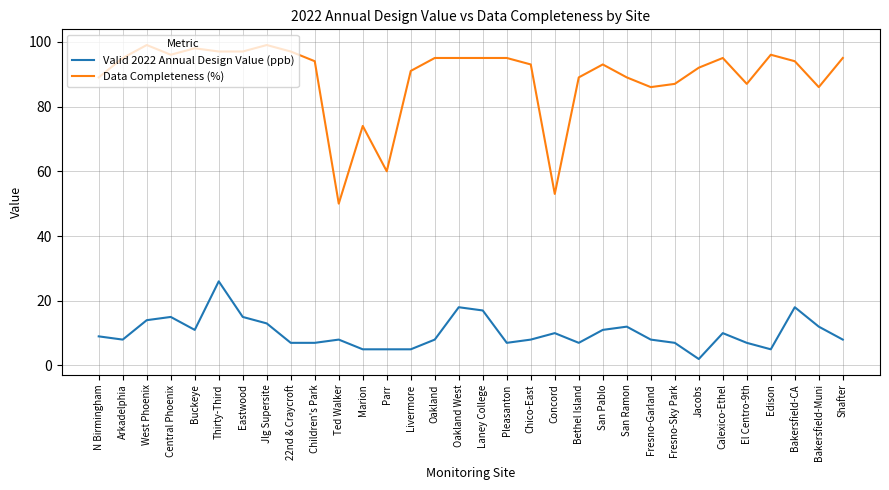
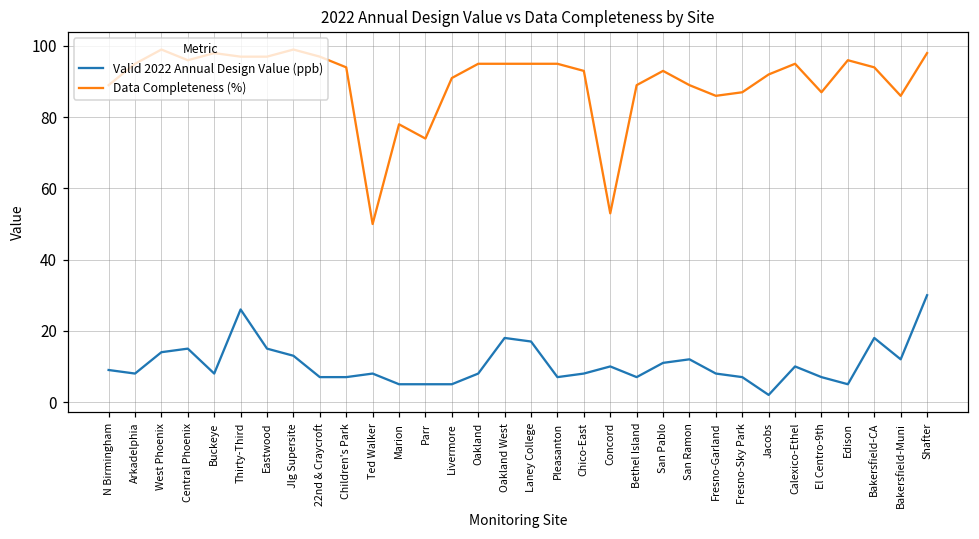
Valid 2022 Annual Design Value (ppb), Buckeye: 11 -> 8
Data Completeness (%), Marion: 74 -> 78
Data Completeness (%), Parr: 60 -> 74
Valid 2022 Annual Design Value (ppb), Shafter: 8 -> 30
Data Completeness (%), Shafter: 95 -> 98
